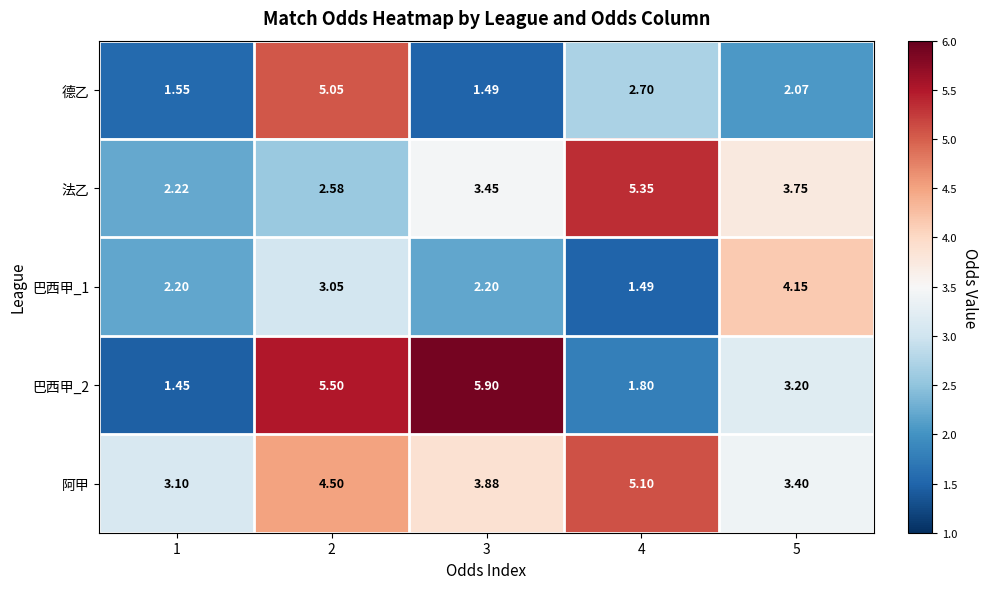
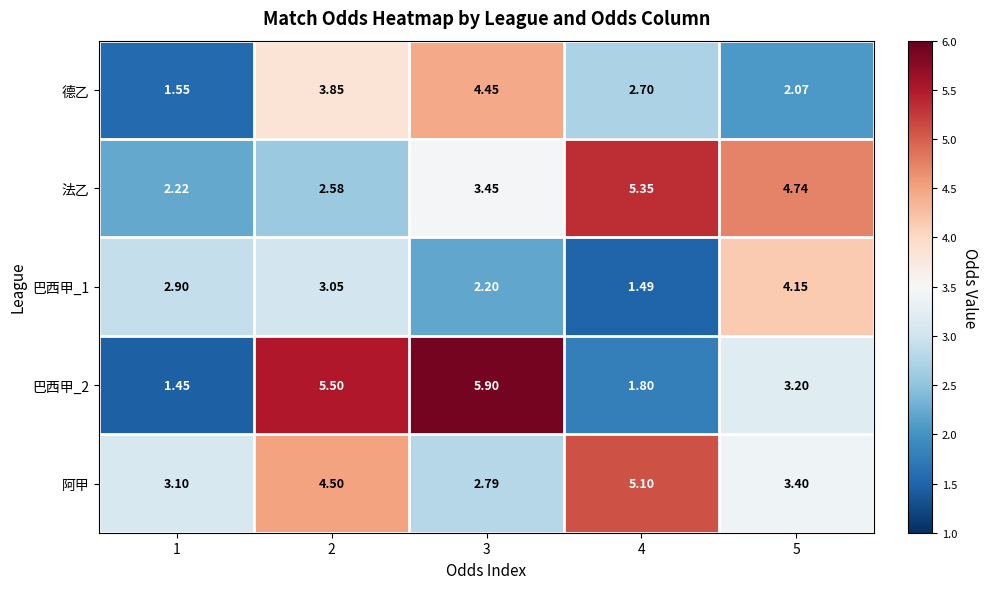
德乙, 2: 5.05 -> 3.85
德乙, 3: 1.49 -> 4.45
法乙, 5: 3.75 -> 4.74
巴西甲_1, 1: 2.20 -> 2.90
阿甲, 3: 3.88 -> 2.79
